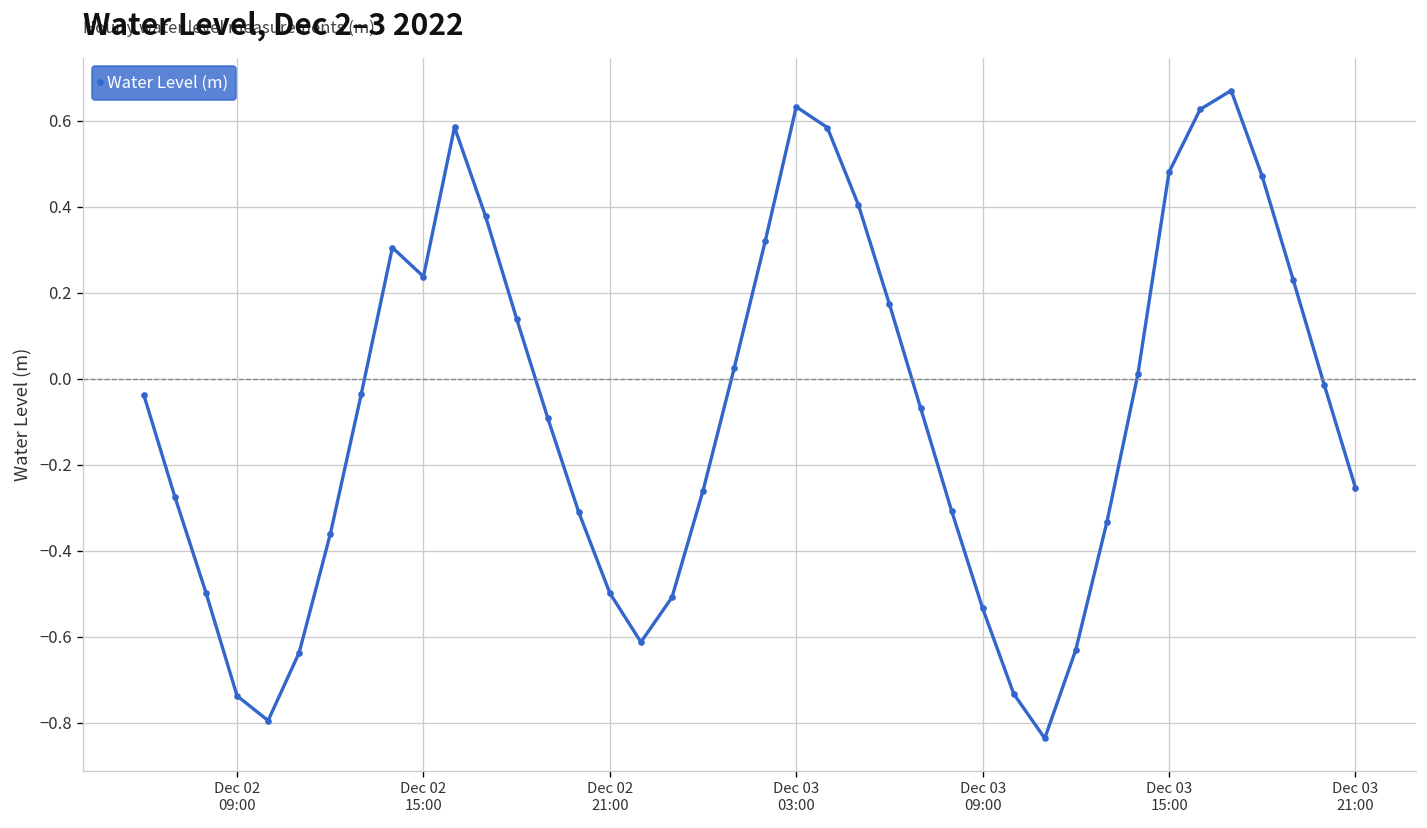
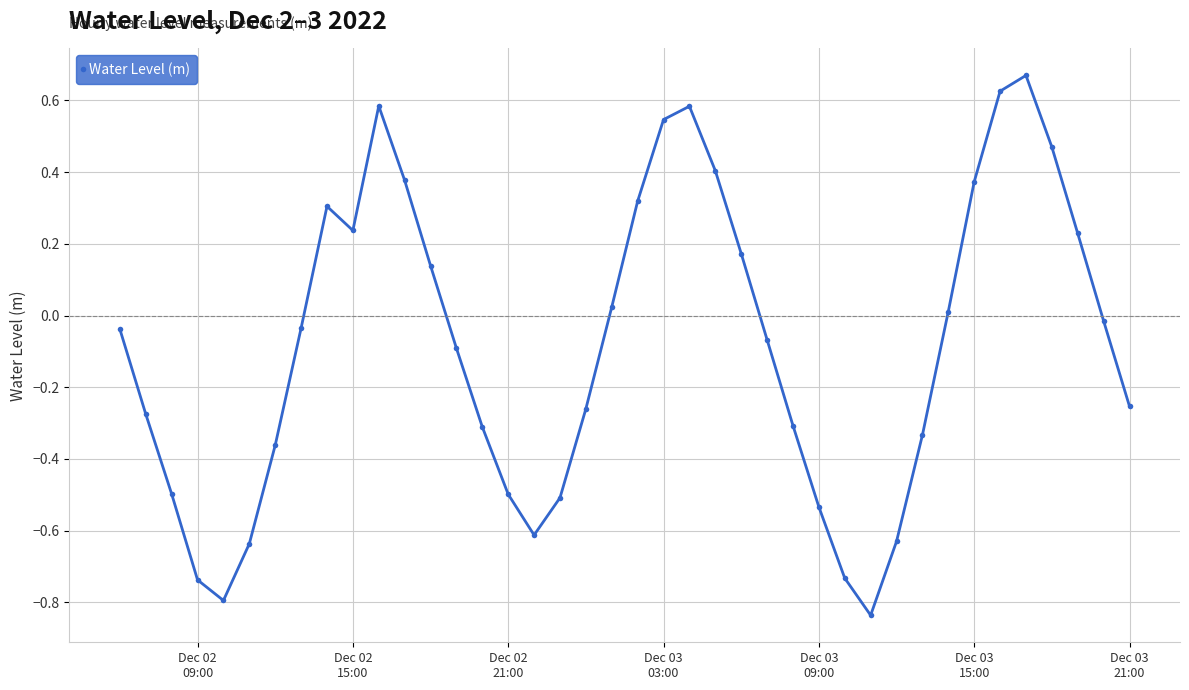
Dec 03 03:00: 0.63 -> 0.55
Dec 03 15:00: 0.48 -> 0.37
